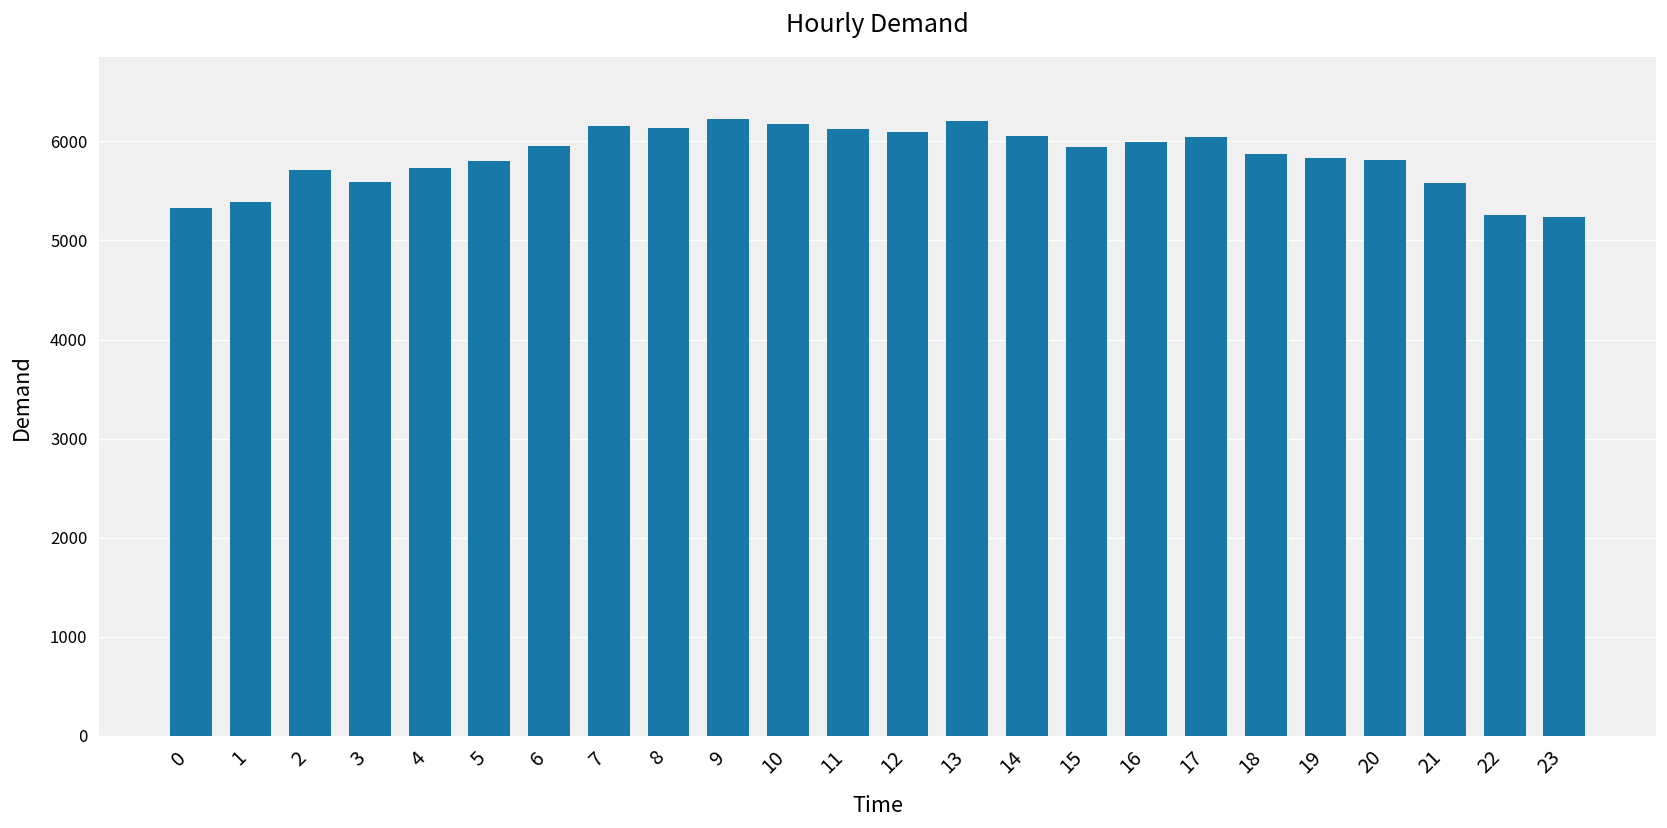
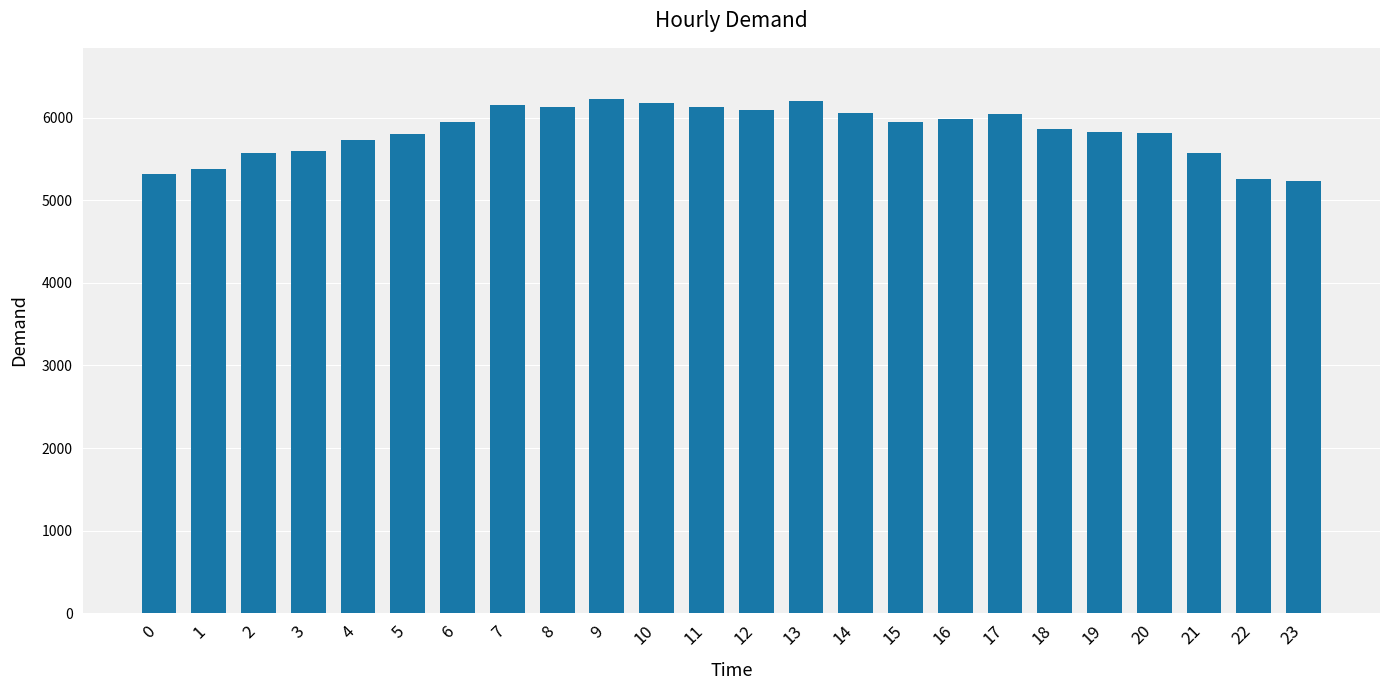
2: 5700 -> 5600
